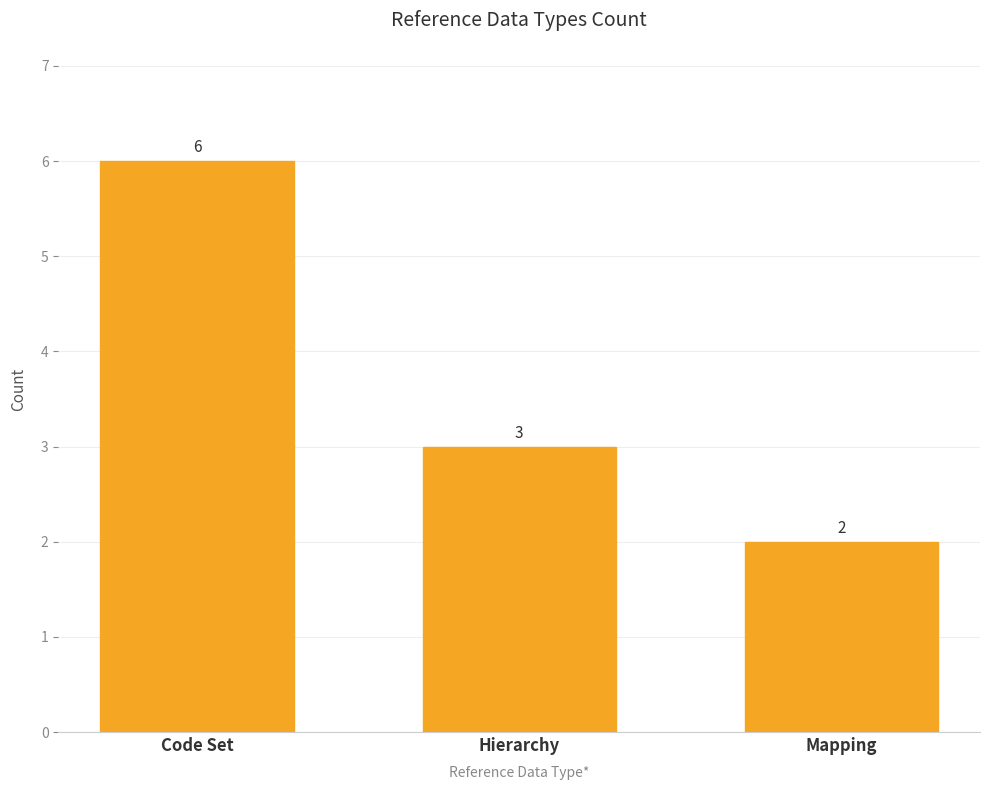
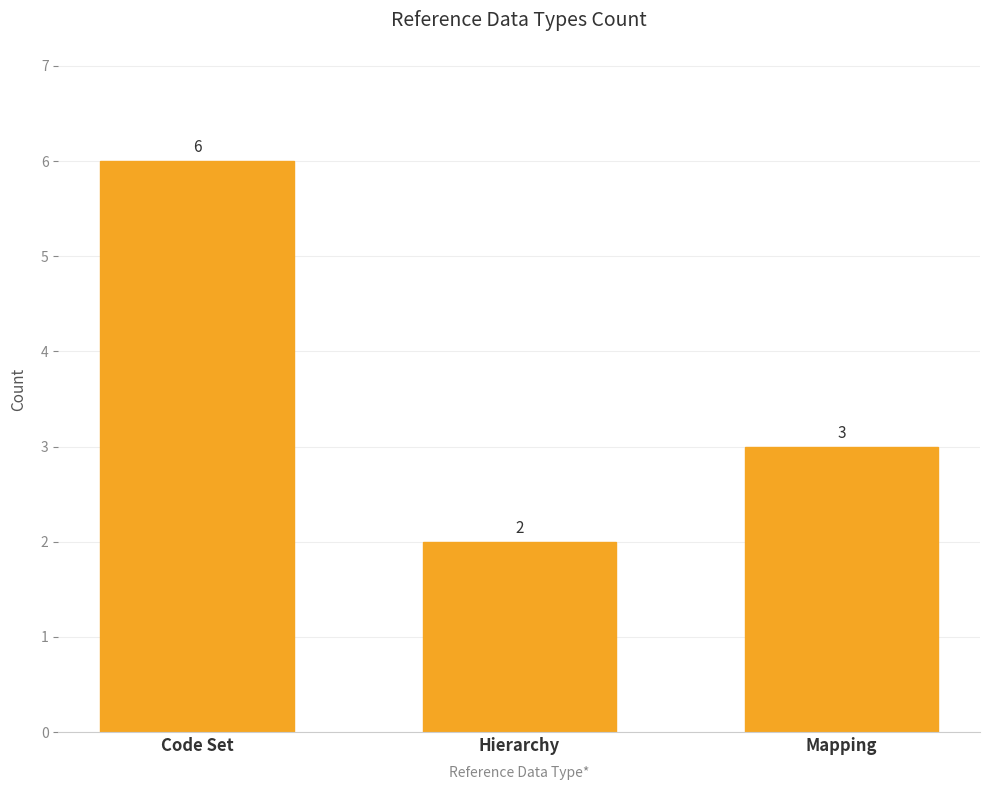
Hierarchy: 3 -> 2
Mapping: 2 -> 3
